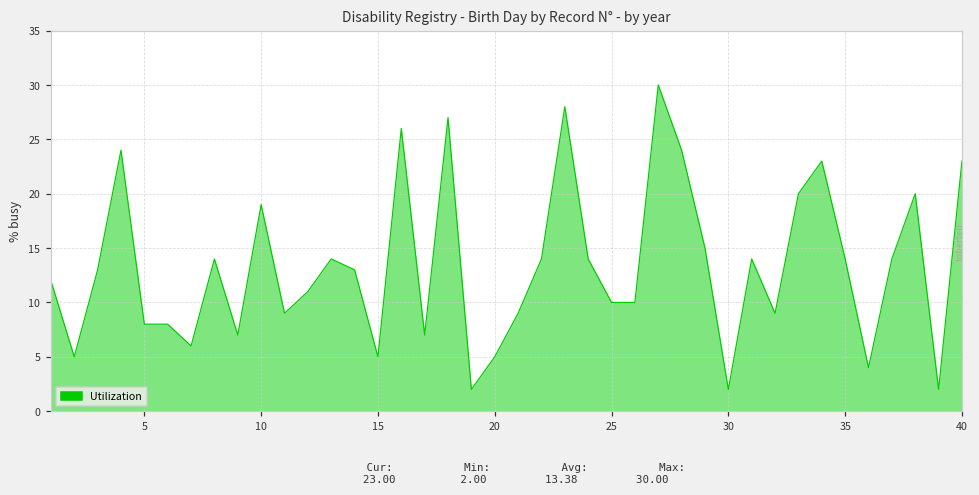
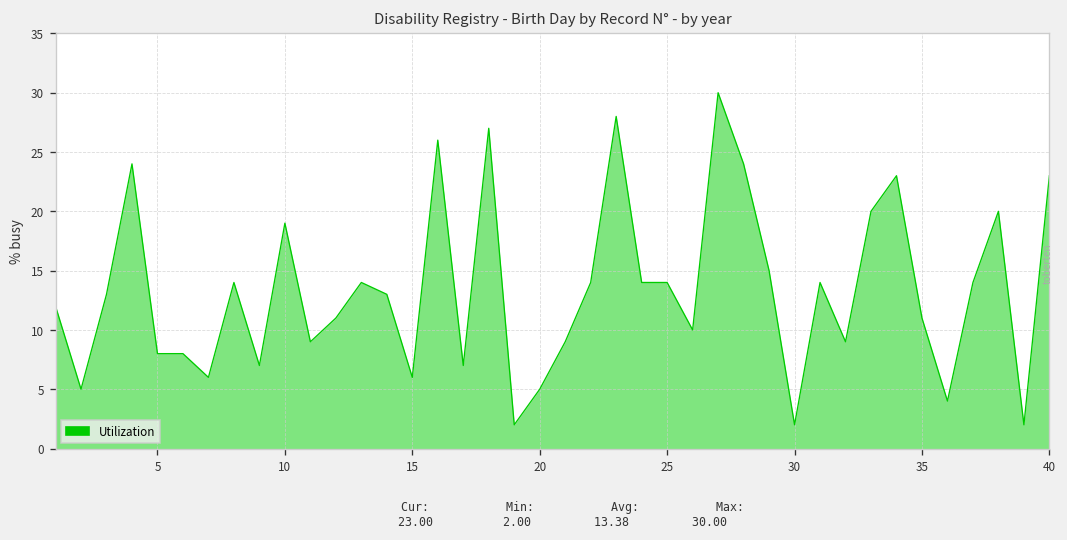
15: 5 -> 6
25: 10 -> 14
35: 14 -> 11
